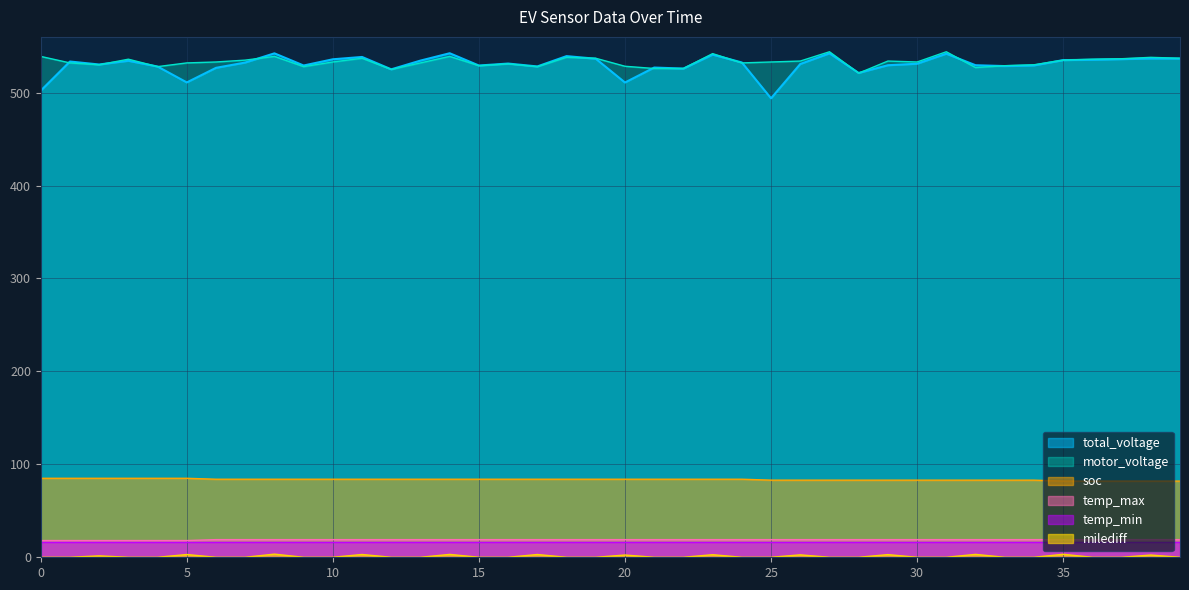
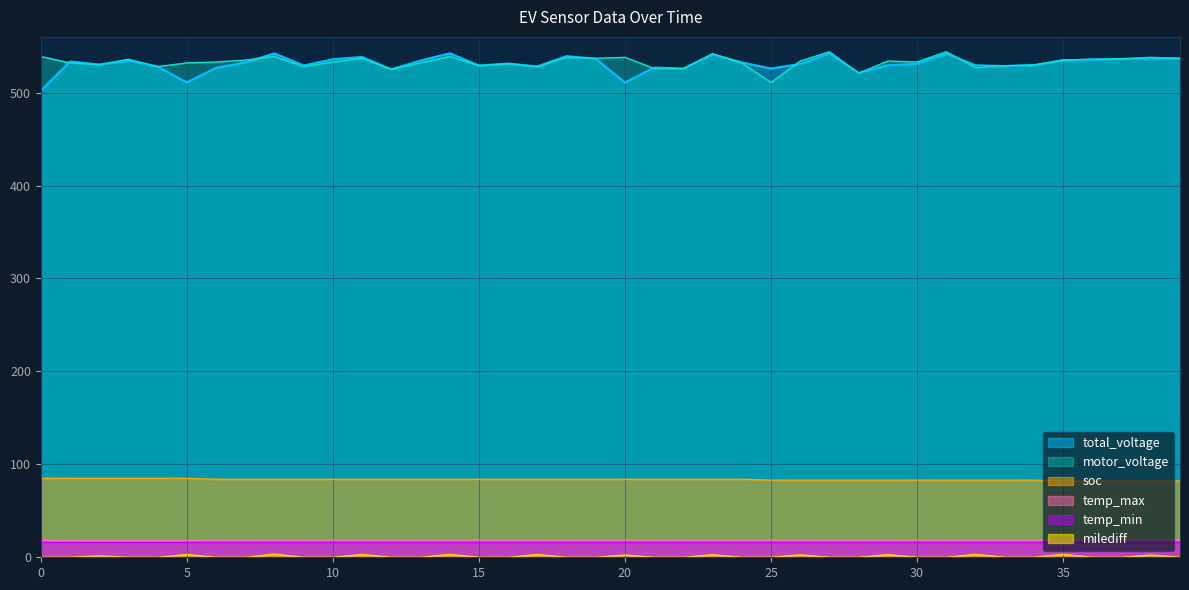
motor_voltage, 20: 530 -> 540
total_voltage, 25: 490 -> 530
motor_voltage, 25: 530 -> 510
